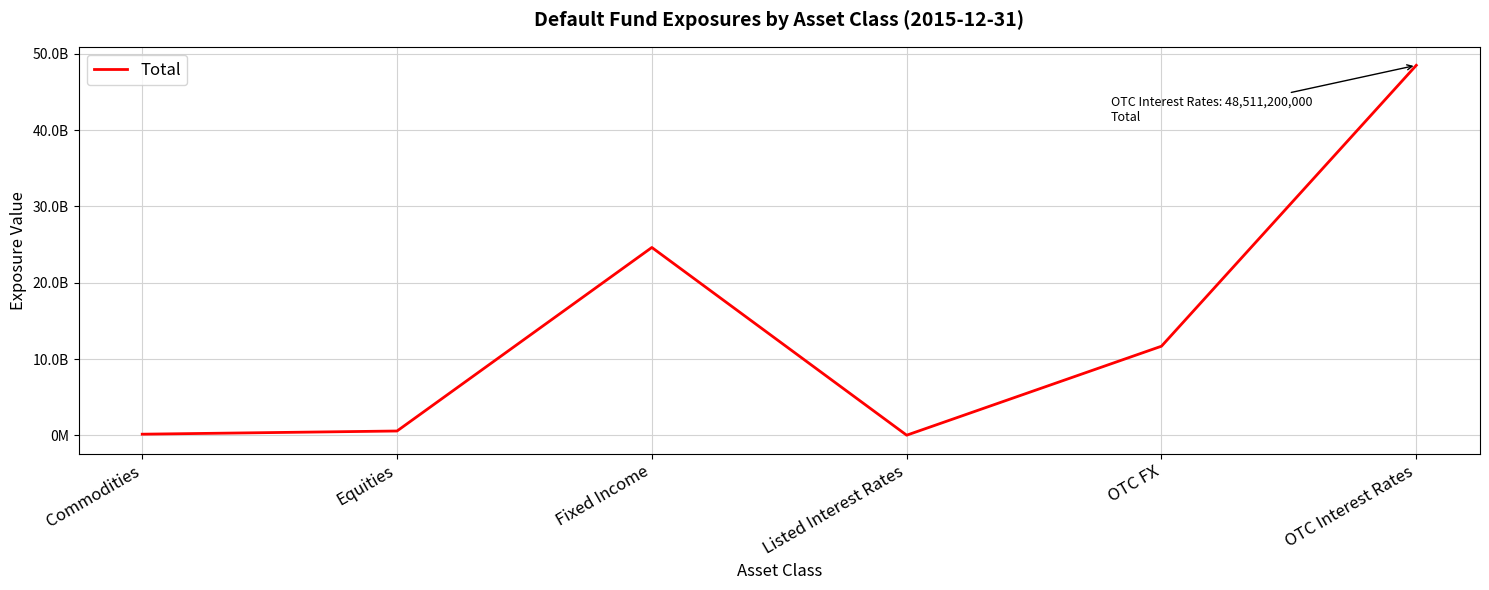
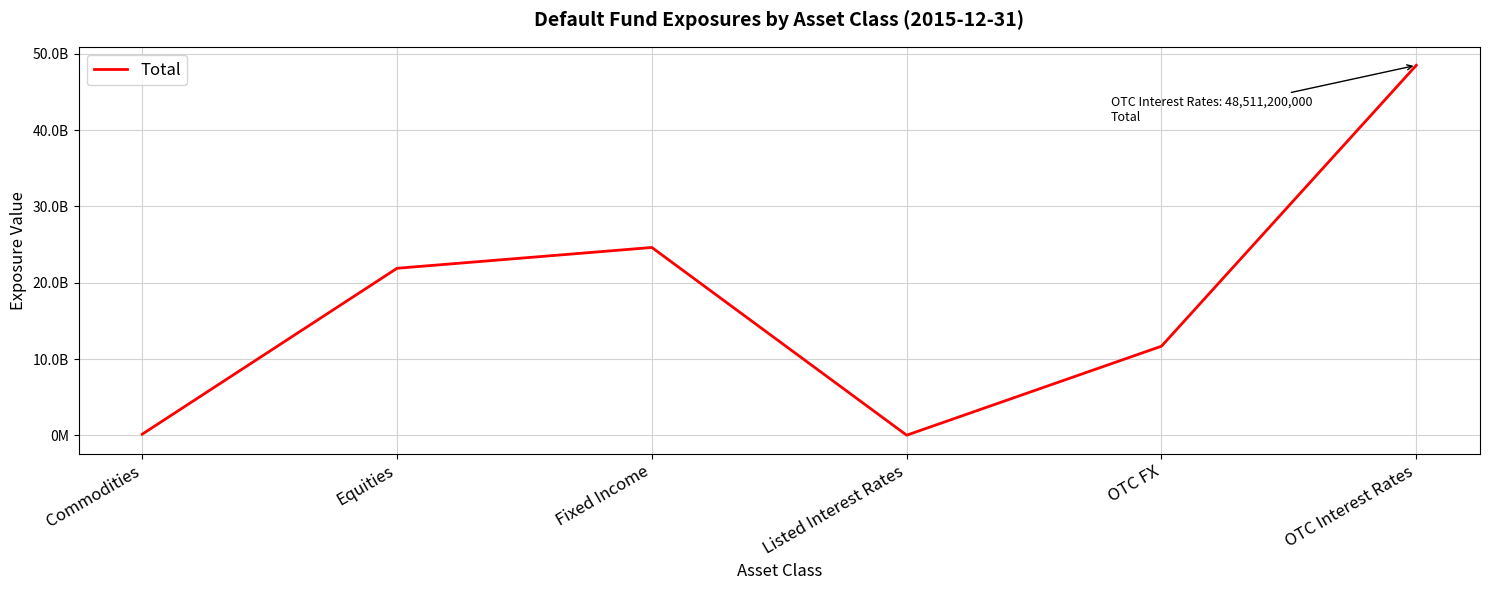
Equities: 1000000000 -> 22000000000
